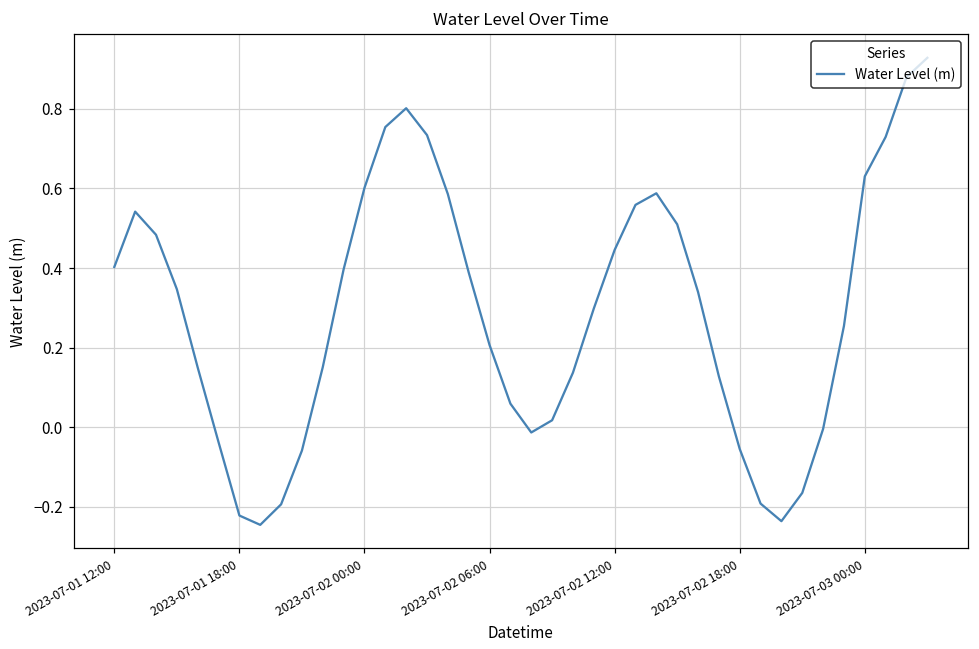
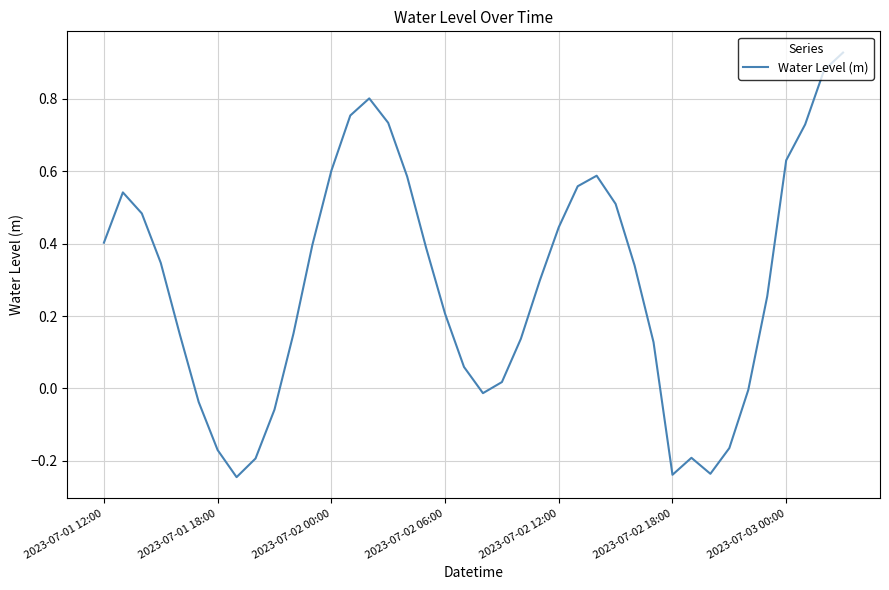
2023-07-01 18:00: -0.22 -> -0.17
2023-07-02 18:00: -0.05 -> -0.24
